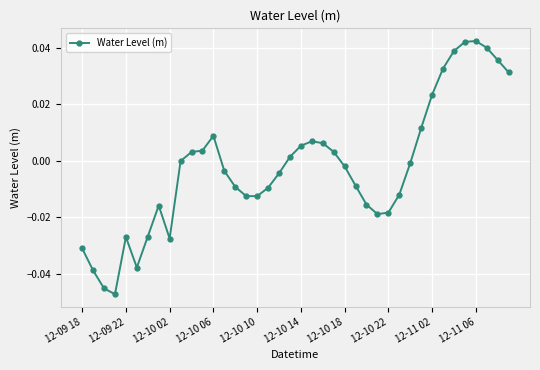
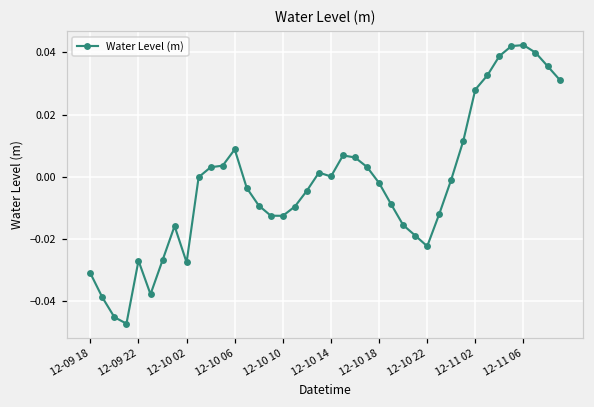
12-10 14: 0.005 -> 0.000
12-10 22: -0.018 -> -0.022
12-11 02: 0.023 -> 0.028
